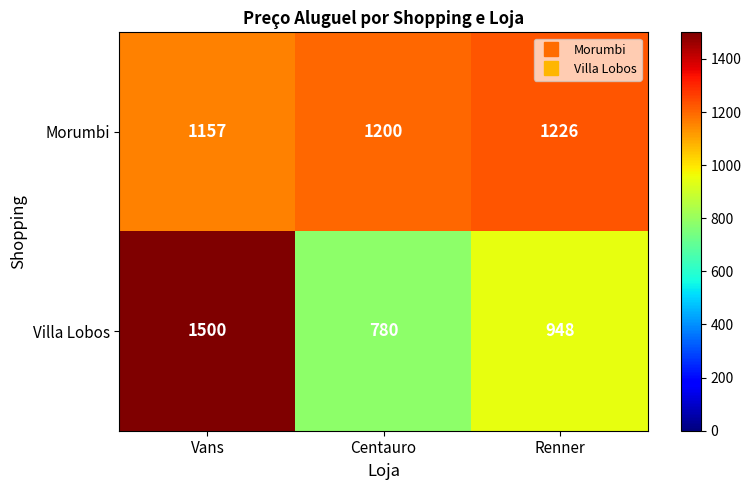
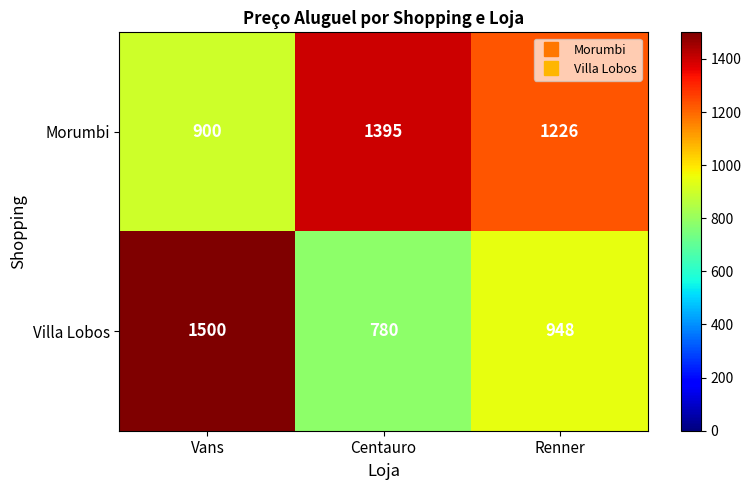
Morumbi, Vans: 1157 -> 900
Morumbi, Centauro: 1200 -> 1395
